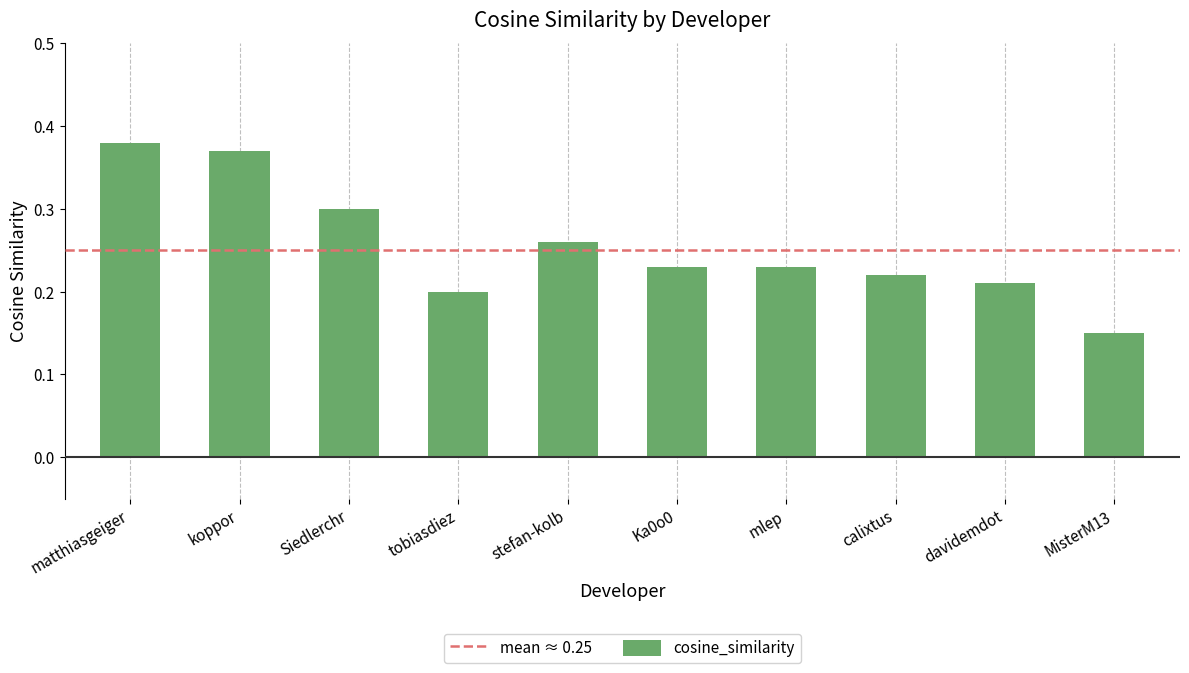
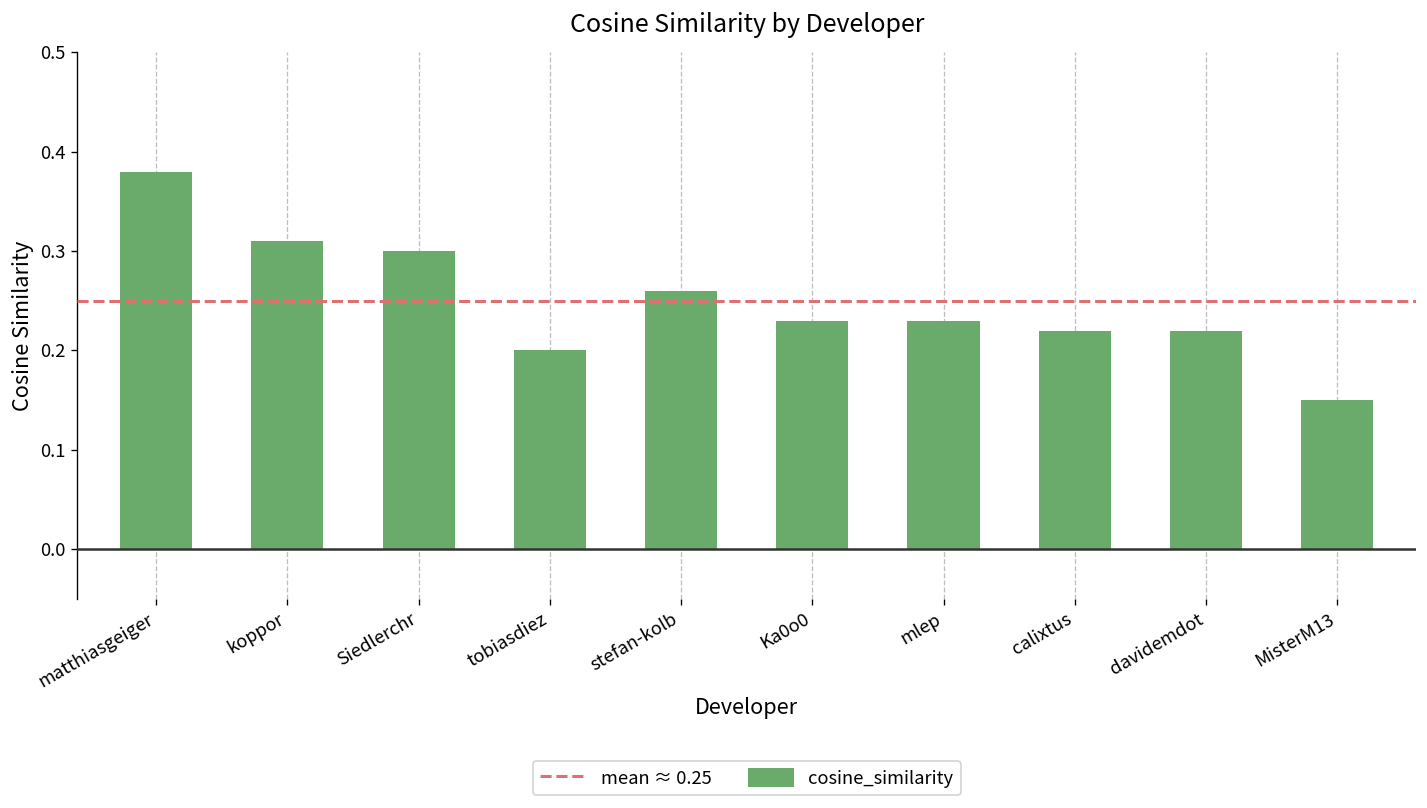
koppor: 0.37 -> 0.31
davidemdot: 0.21 -> 0.22
